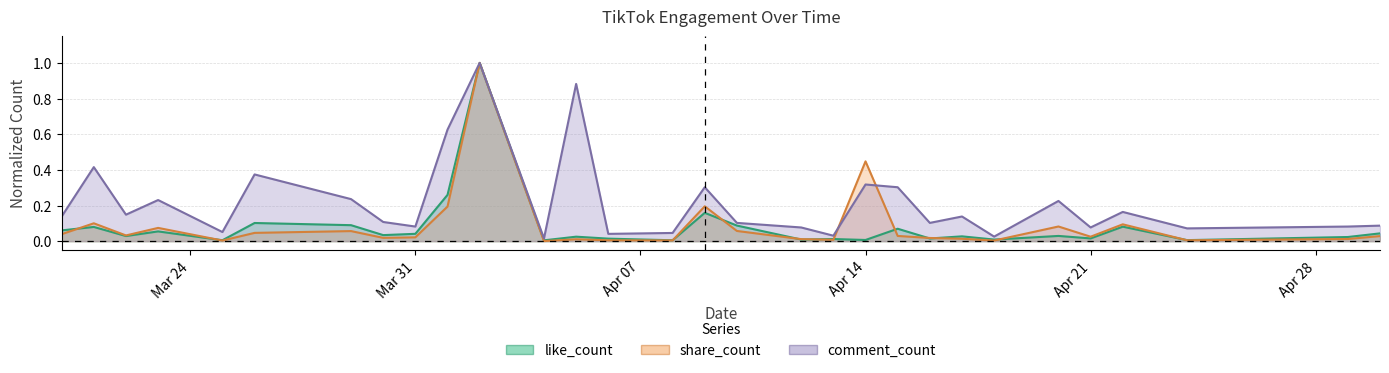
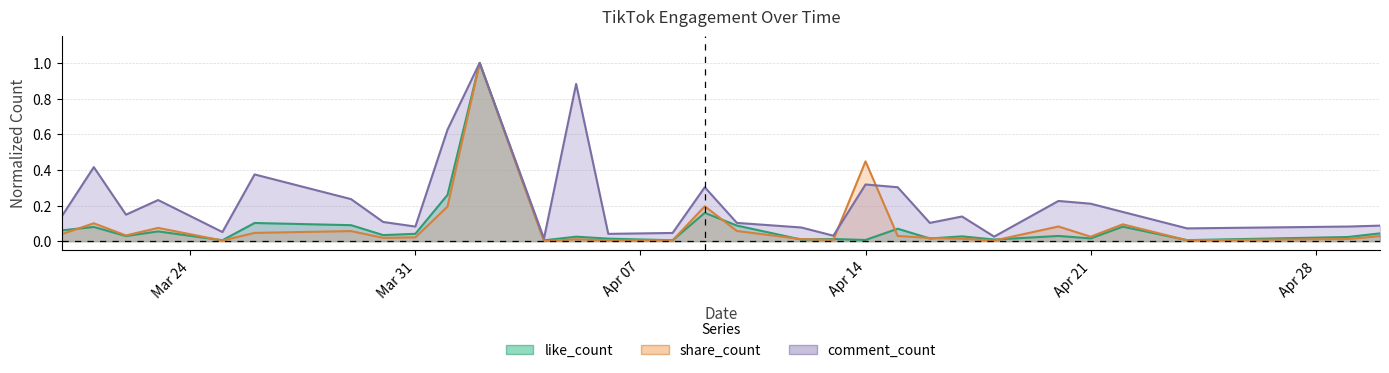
comment_count, Apr 21: 0.08 -> 0.21
